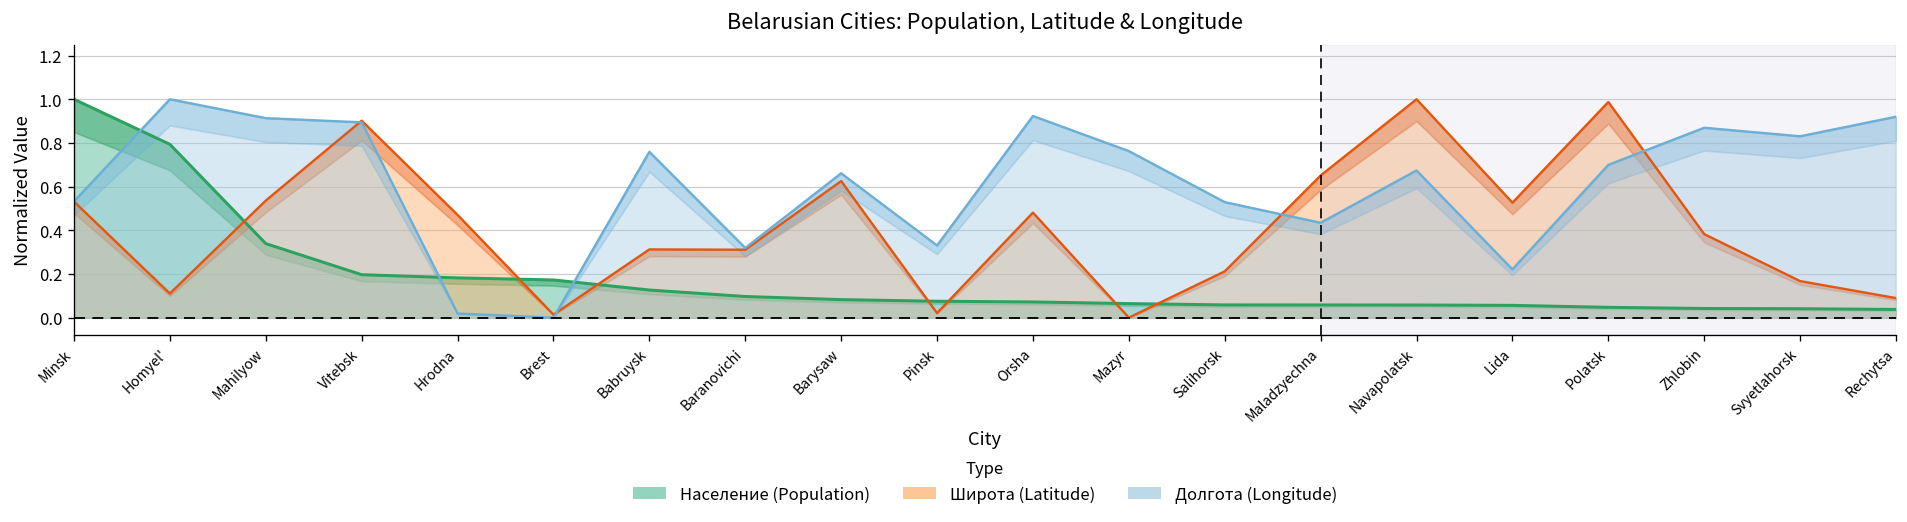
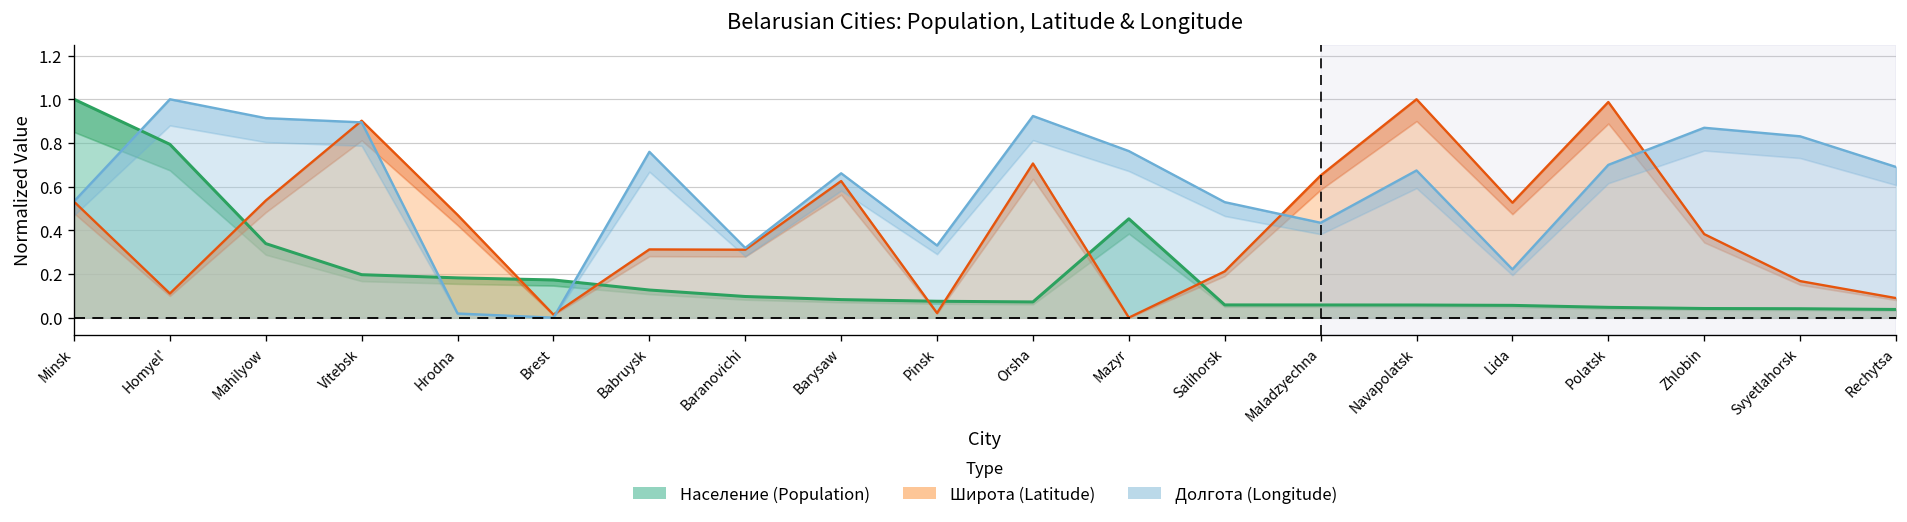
Широта (Latitude), Orsha: 0.48 -> 0.71
Население (Population), Mazyr: 0.06 -> 0.45
Долгота (Longitude), Rechytsa: 0.92 -> 0.69
